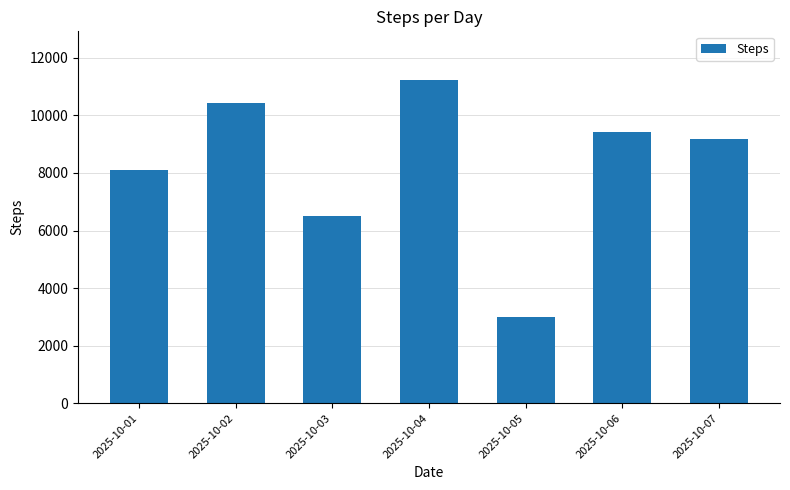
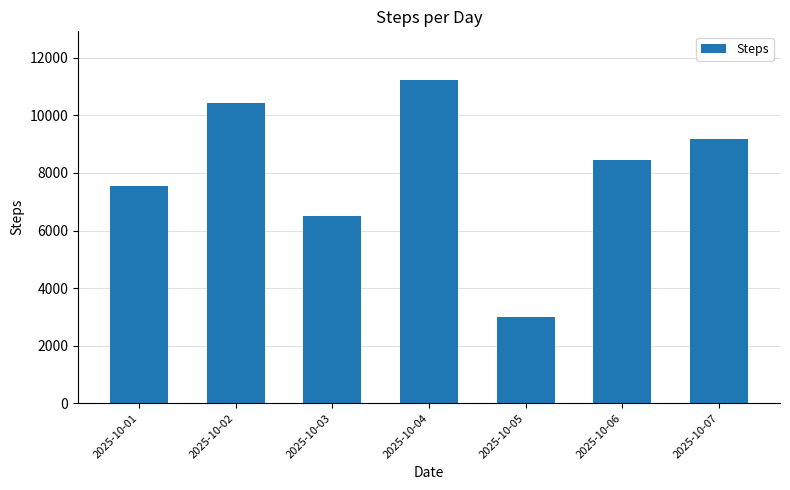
2025-10-01: 8100 -> 7500
2025-10-06: 9400 -> 8400
